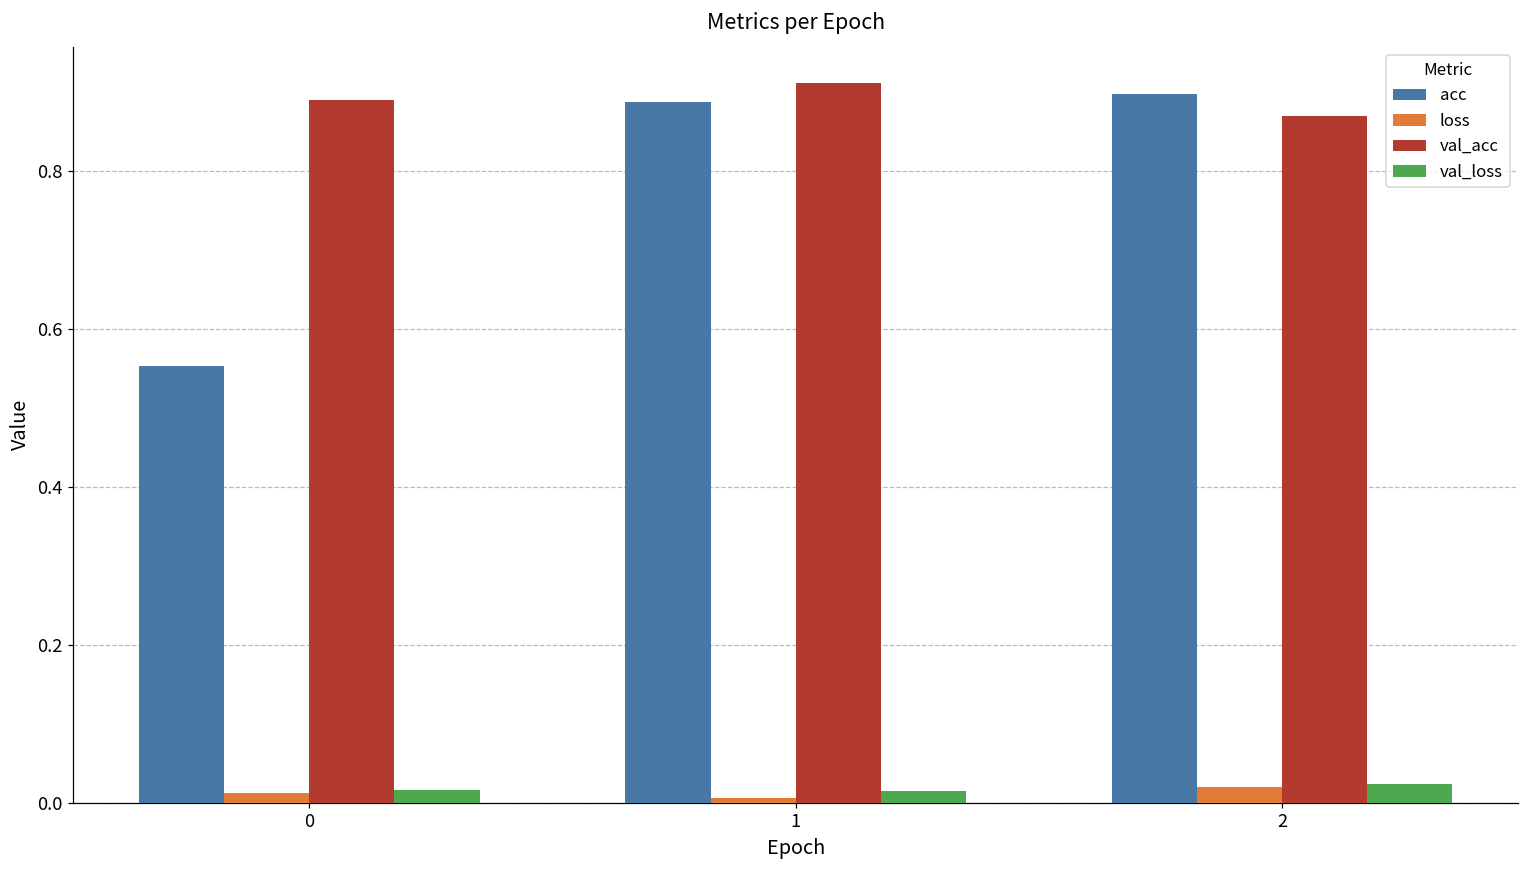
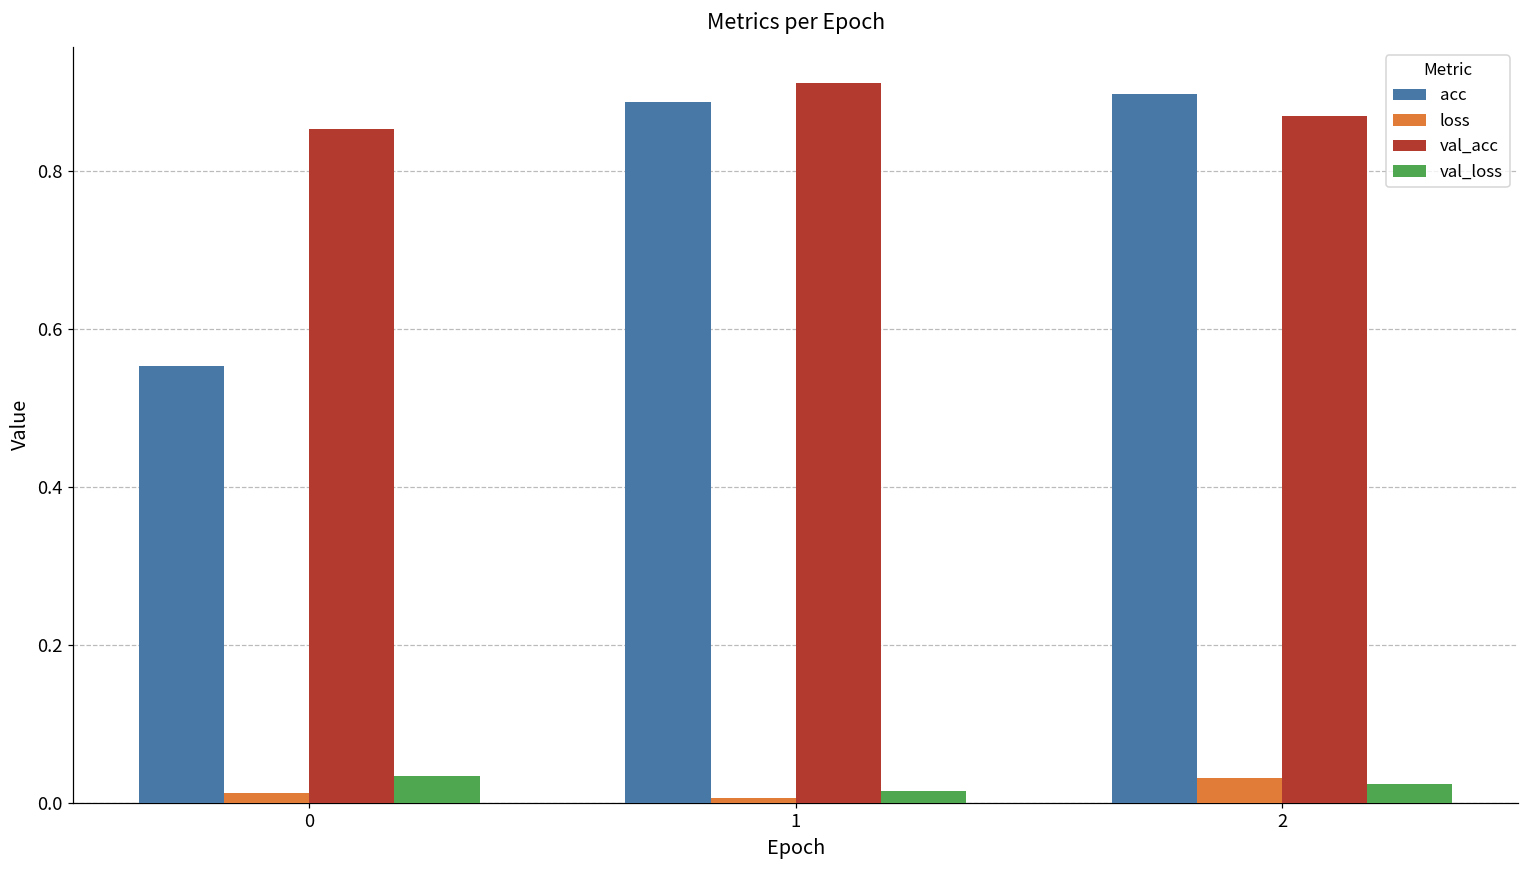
val_acc, 0: 0.89 -> 0.85
val_loss, 0: 0.02 -> 0.03
loss, 2: 0.02 -> 0.03
